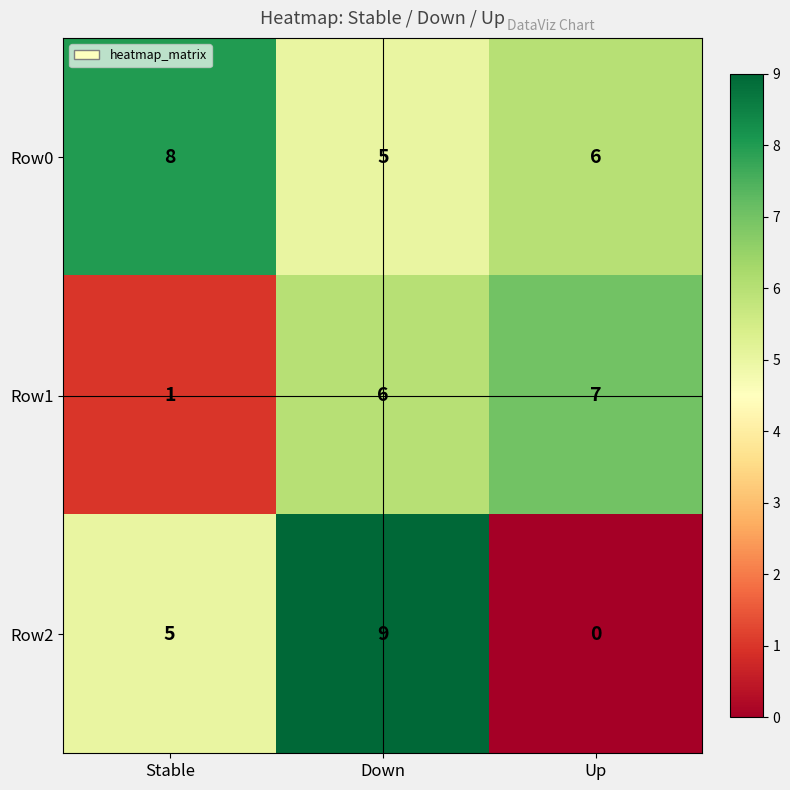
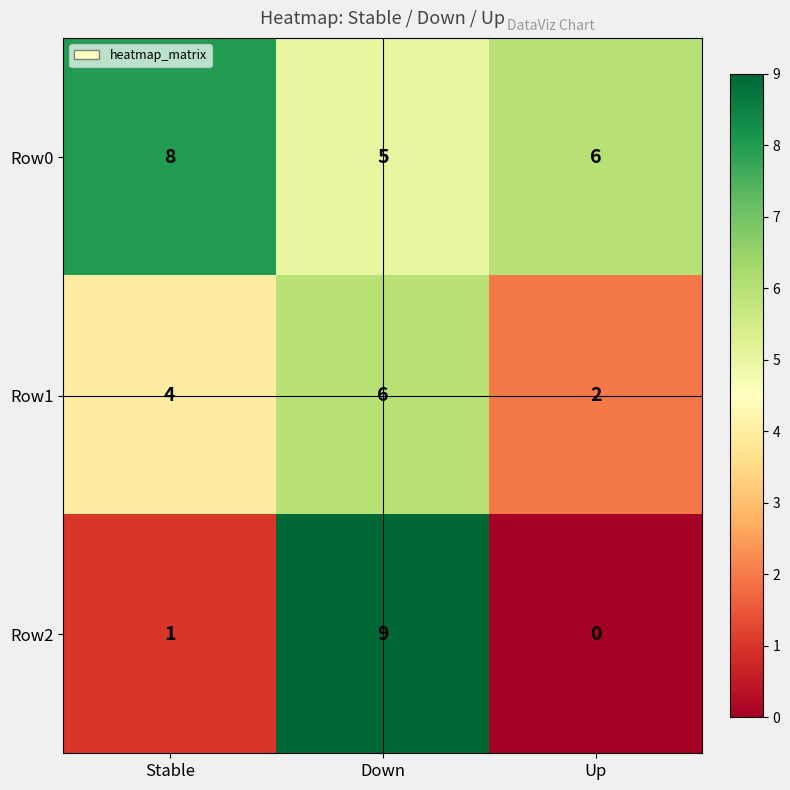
Row1, Stable: 1 -> 4
Row1, Up: 7 -> 2
Row2, Stable: 5 -> 1
